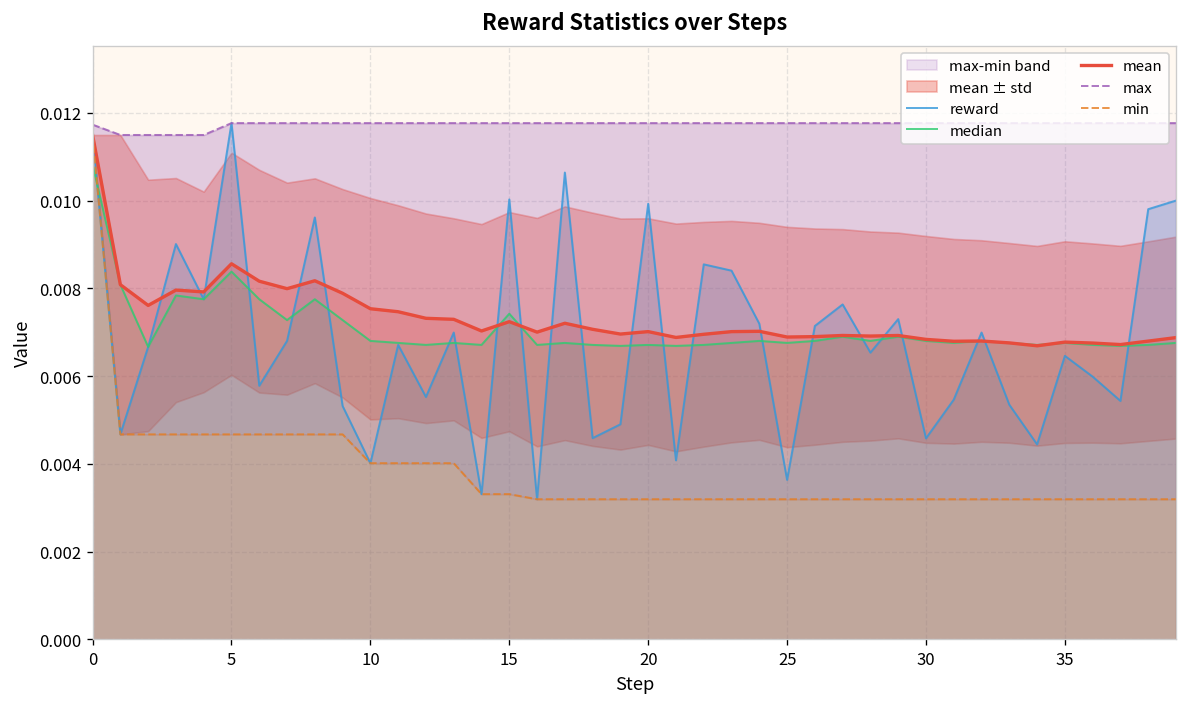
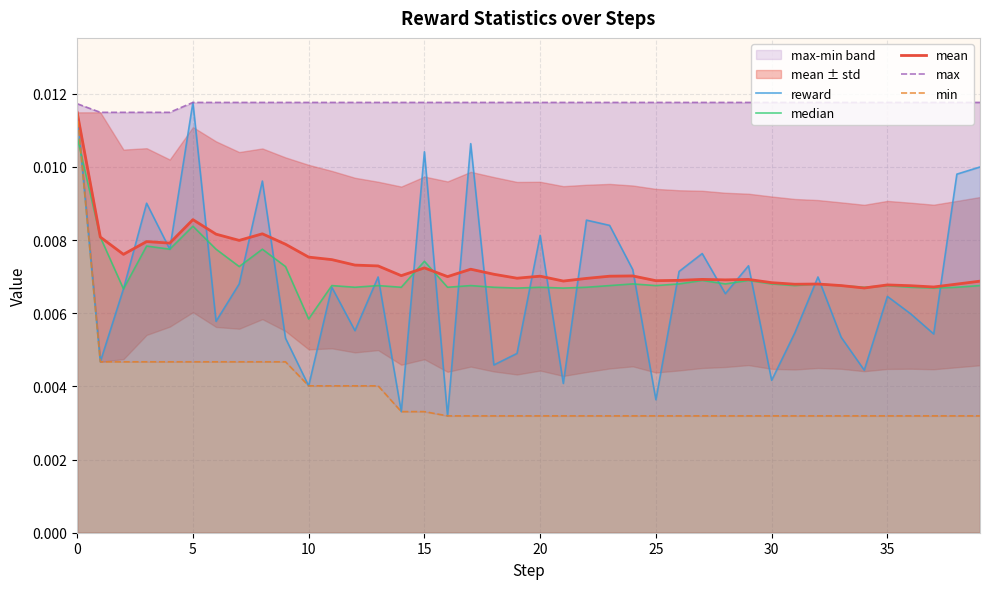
median, 10: 0.0068 -> 0.0058
reward, 15: 0.0100 -> 0.0104
reward, 20: 0.0099 -> 0.0081
reward, 30: 0.0046 -> 0.0042
